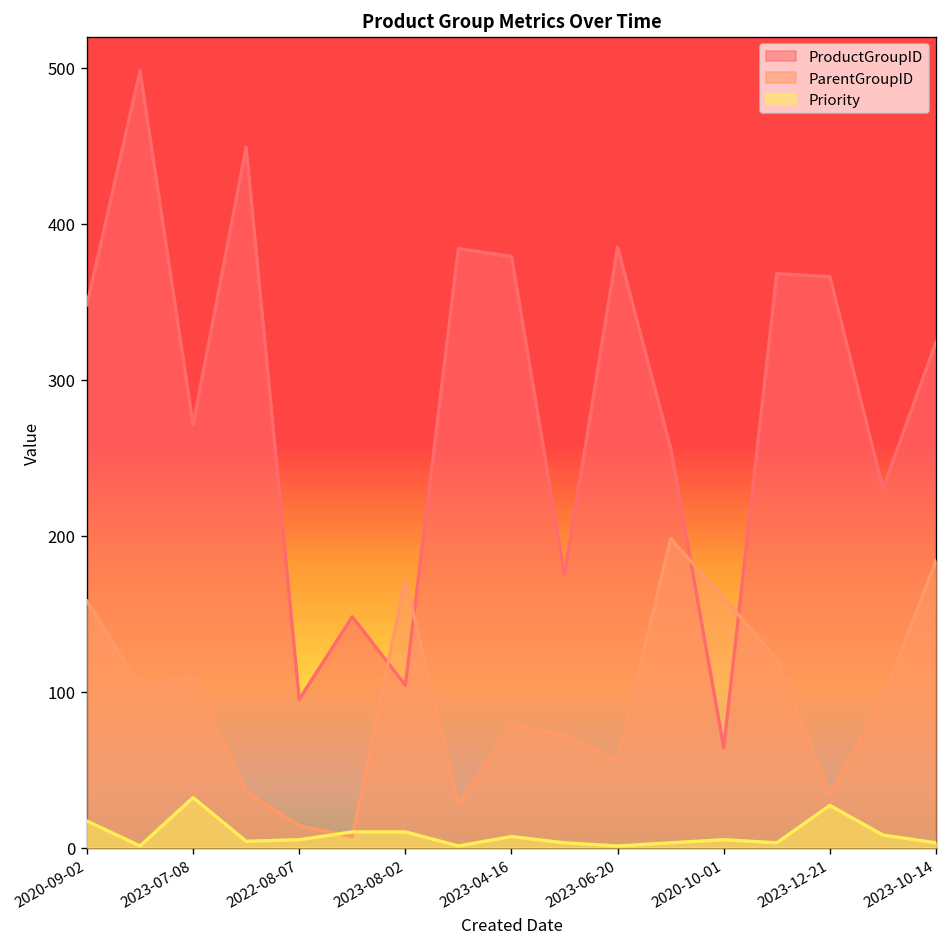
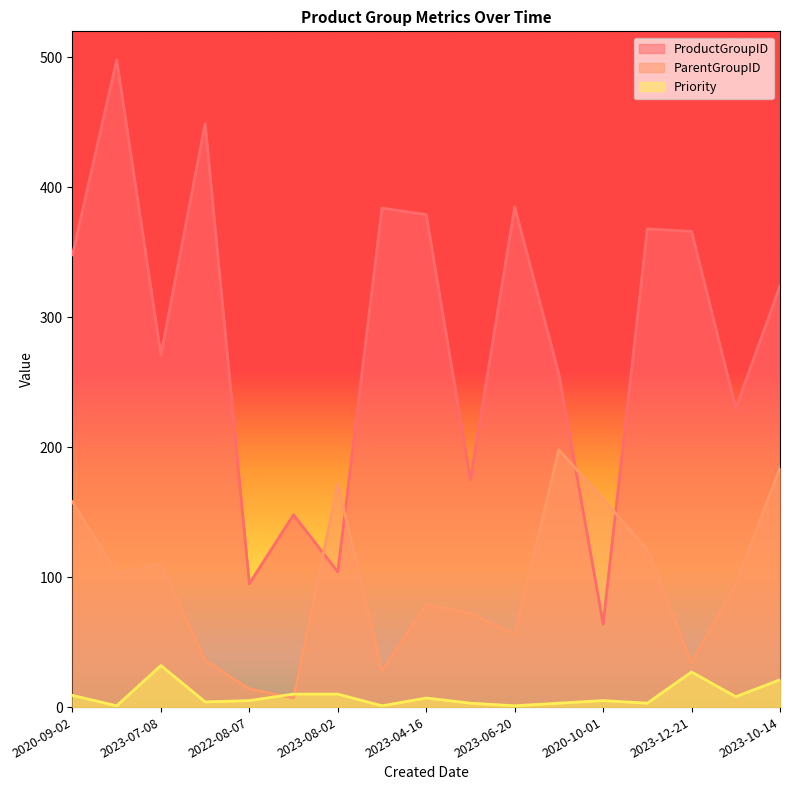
Priority, 2020-09-02: 17 -> 9
Priority, 2023-10-14: 3 -> 21
